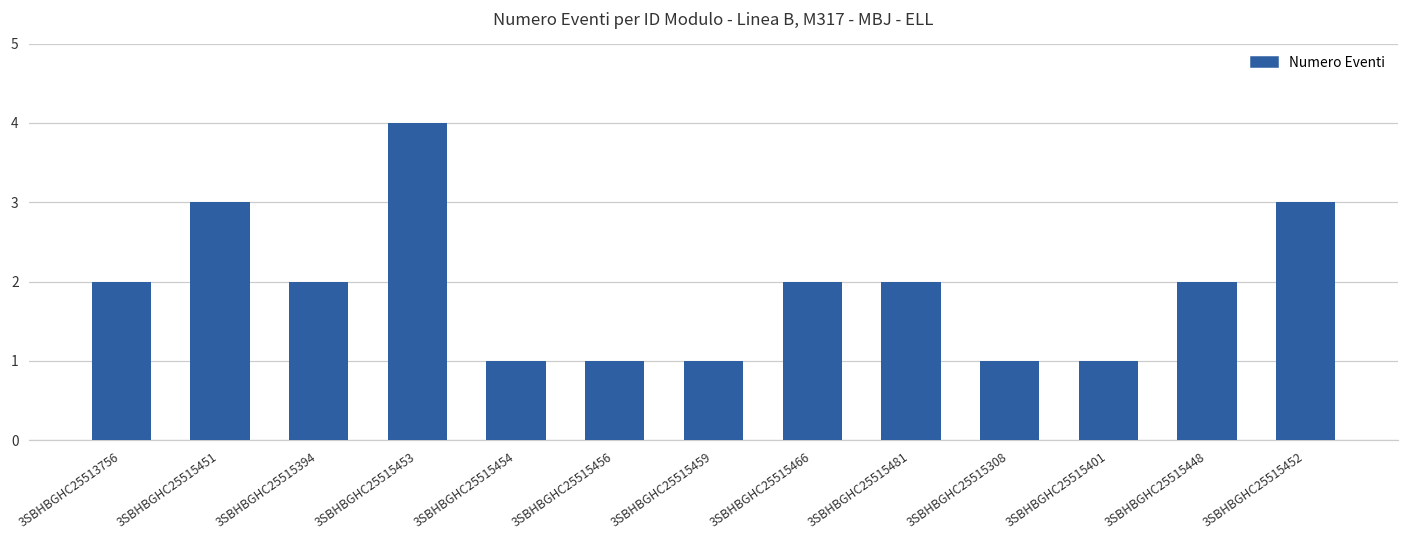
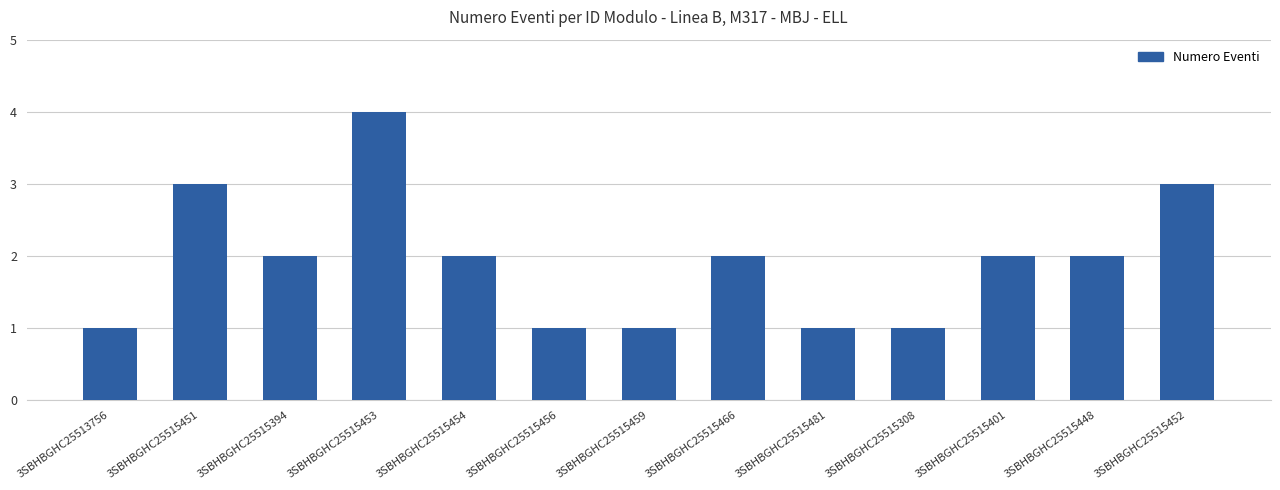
3SBHBGHC25513756: 2 -> 1
3SBHBGHC25515454: 1 -> 2
3SBHBGHC25515481: 2 -> 1
3SBHBGHC25515401: 1 -> 2
